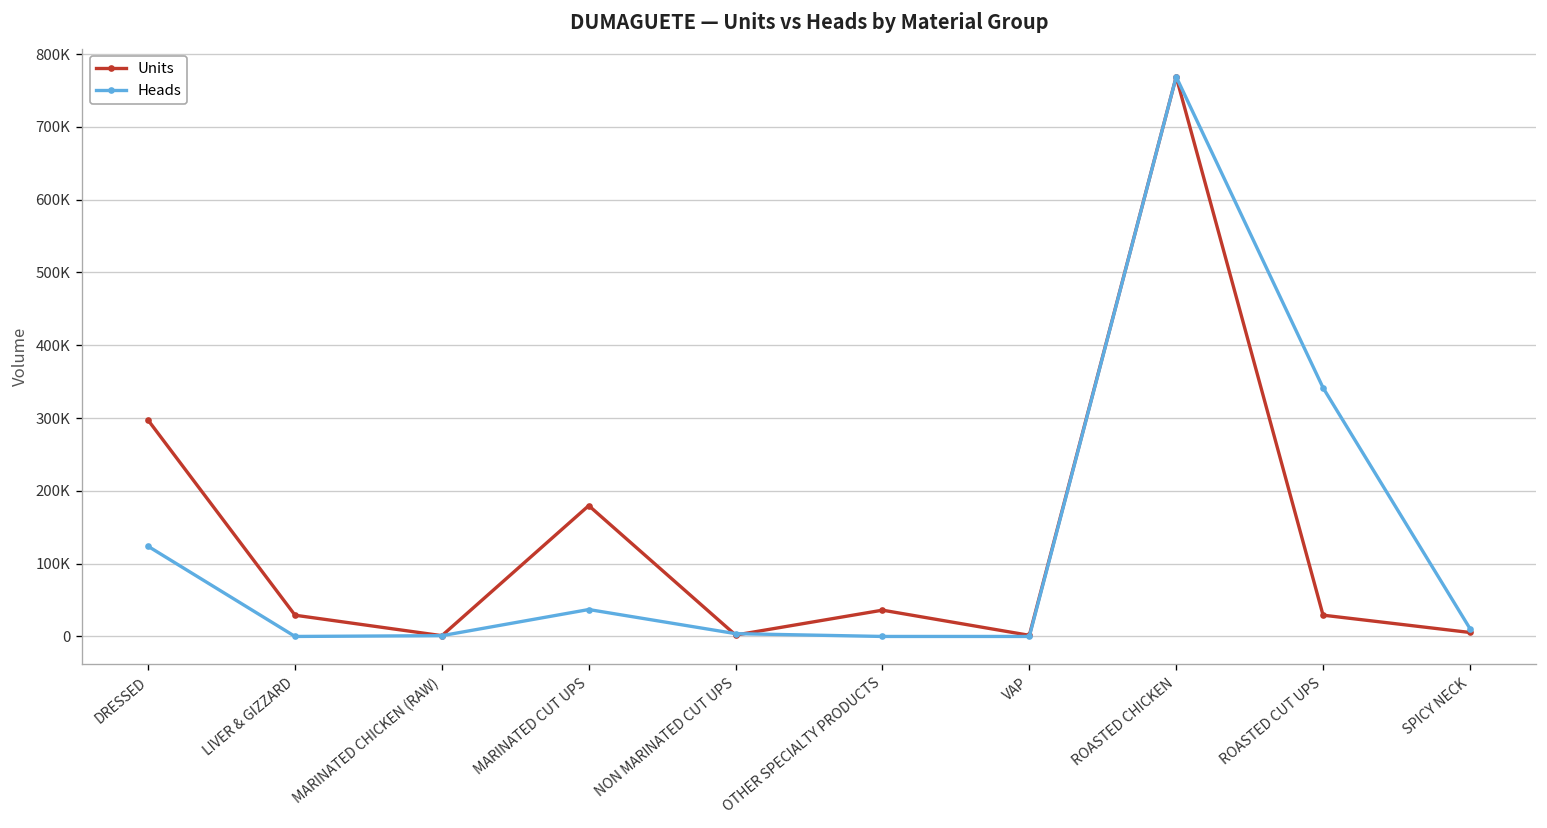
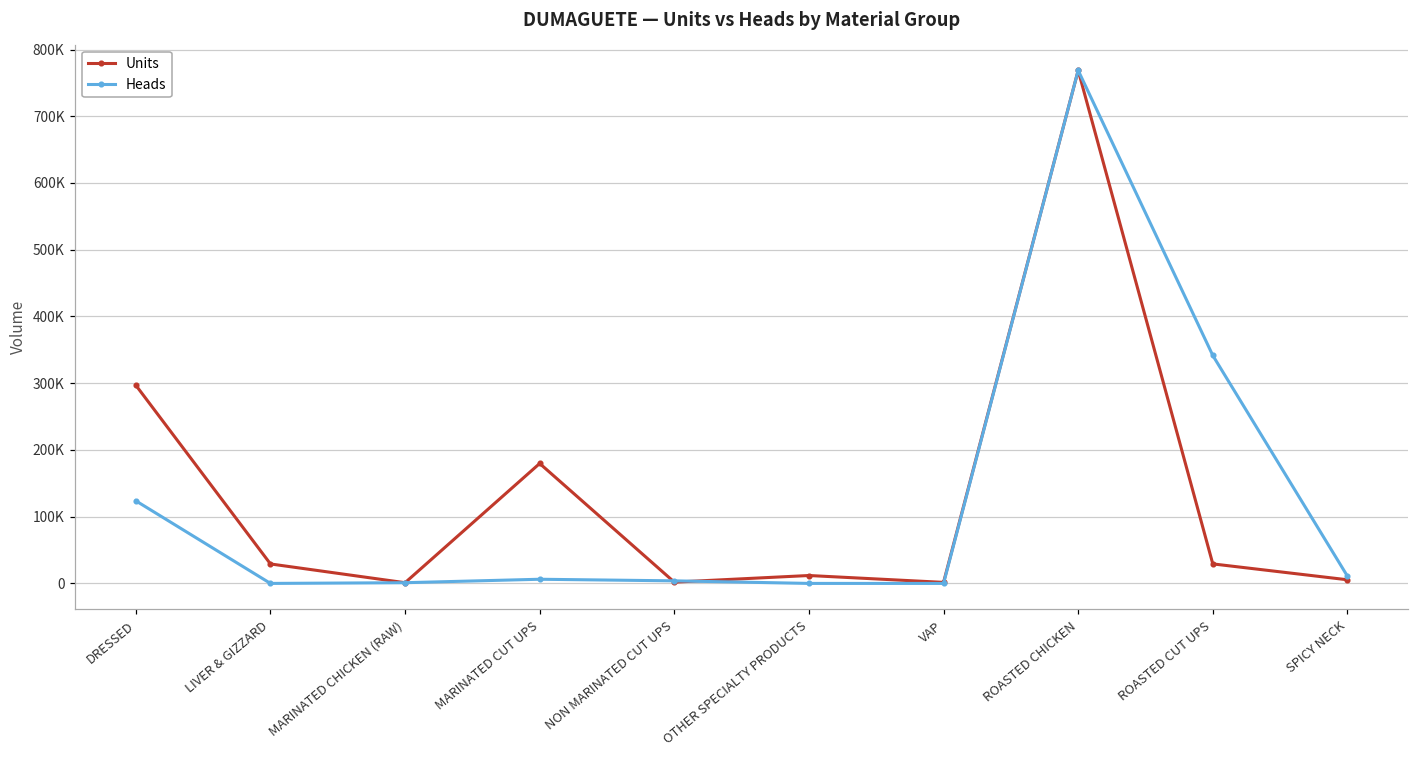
Heads, MARINATED CUT UPS: 40000 -> 10000
Units, OTHER SPECIALTY PRODUCTS: 40000 -> 10000
